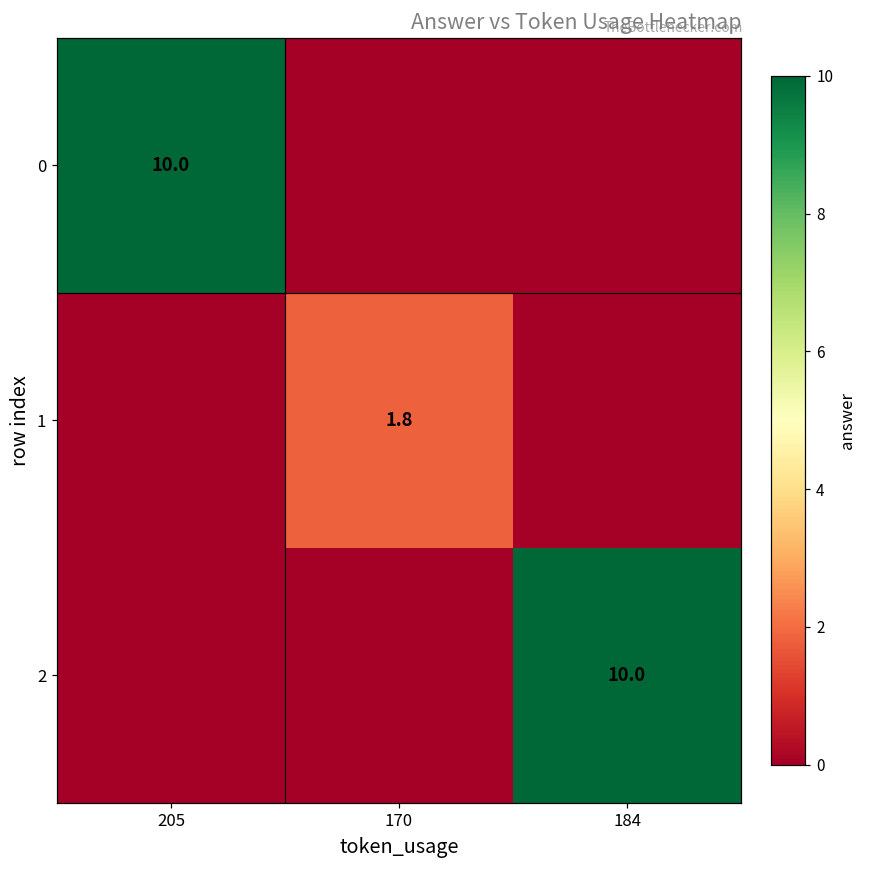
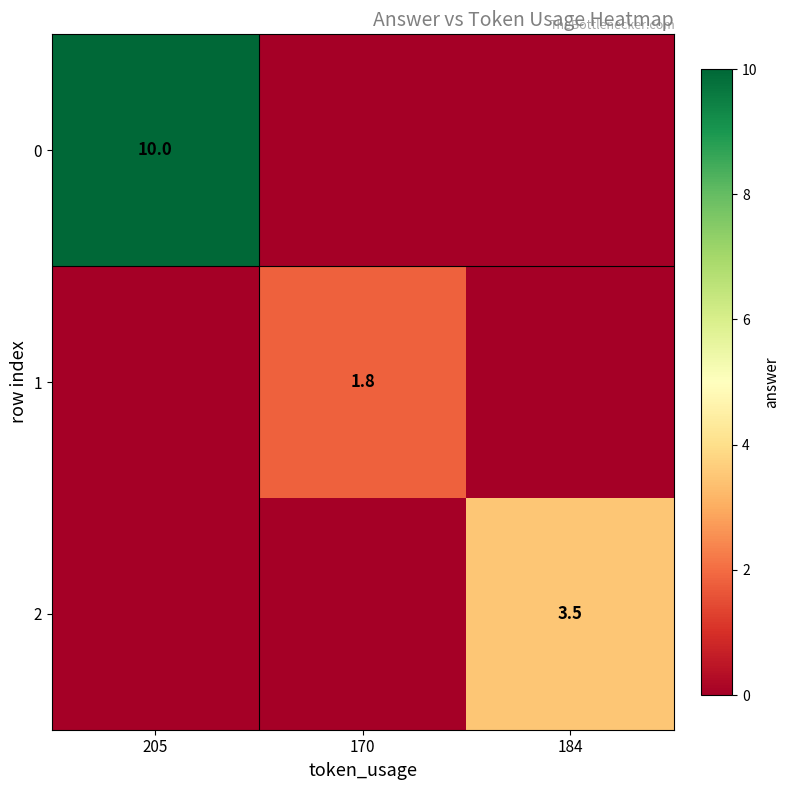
2, 184: 10.0 -> 3.5
